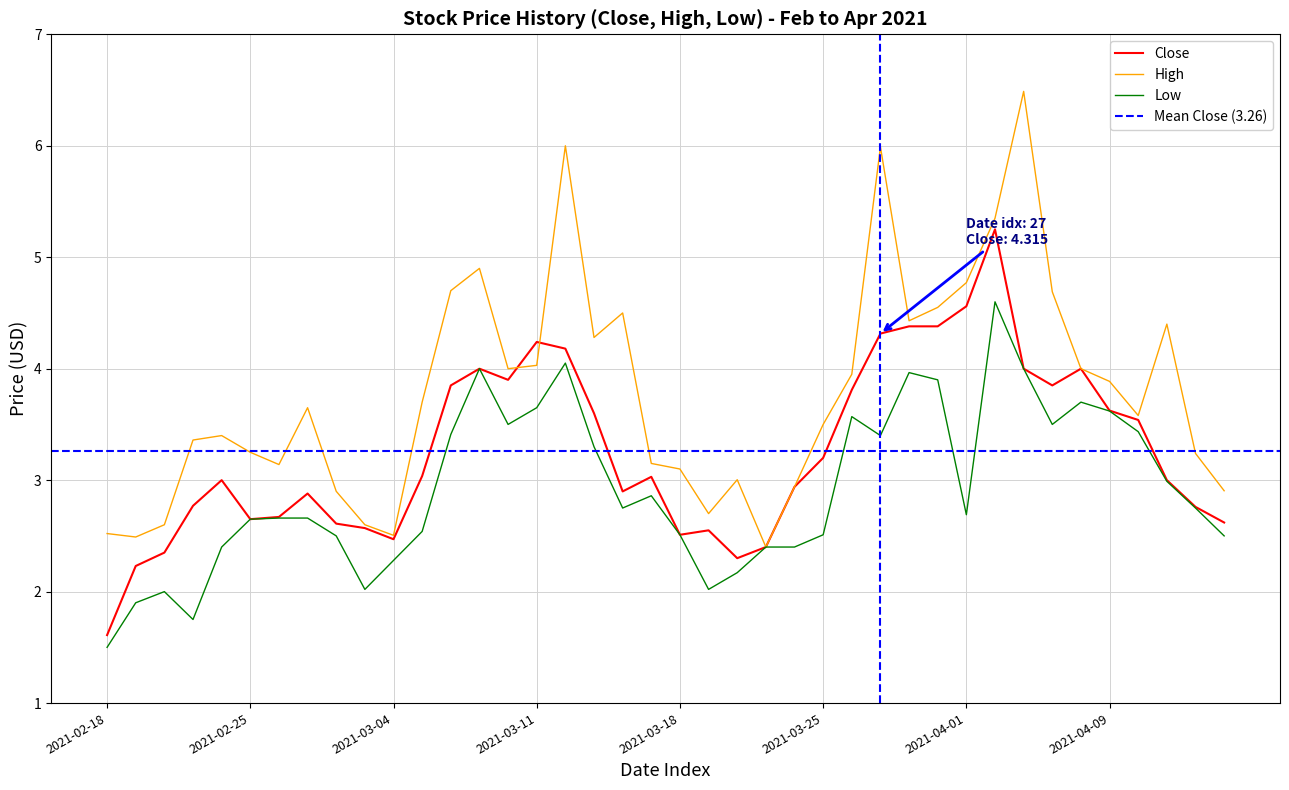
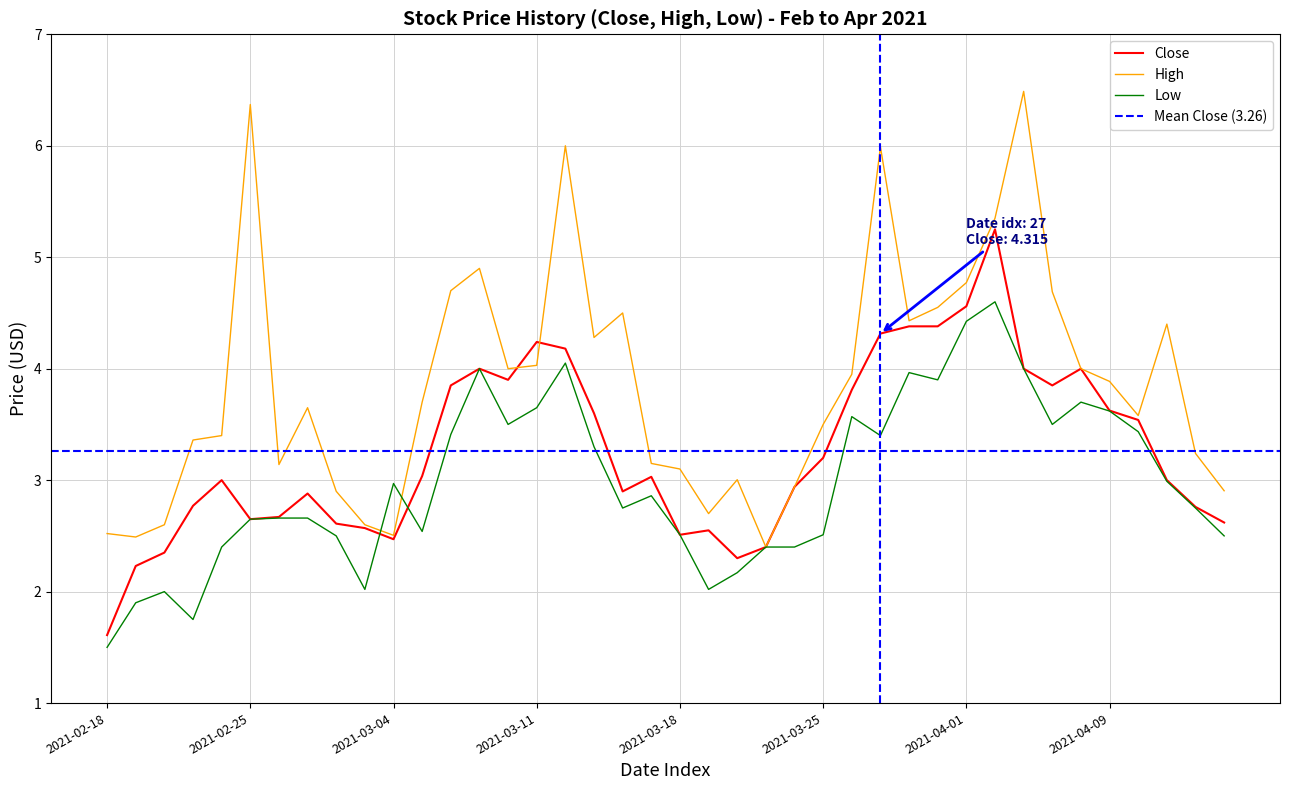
High, 2021-02-25: 3.25 -> 6.37
Low, 2021-03-04: 2.28 -> 2.97
Low, 2021-04-01: 2.69 -> 4.43
